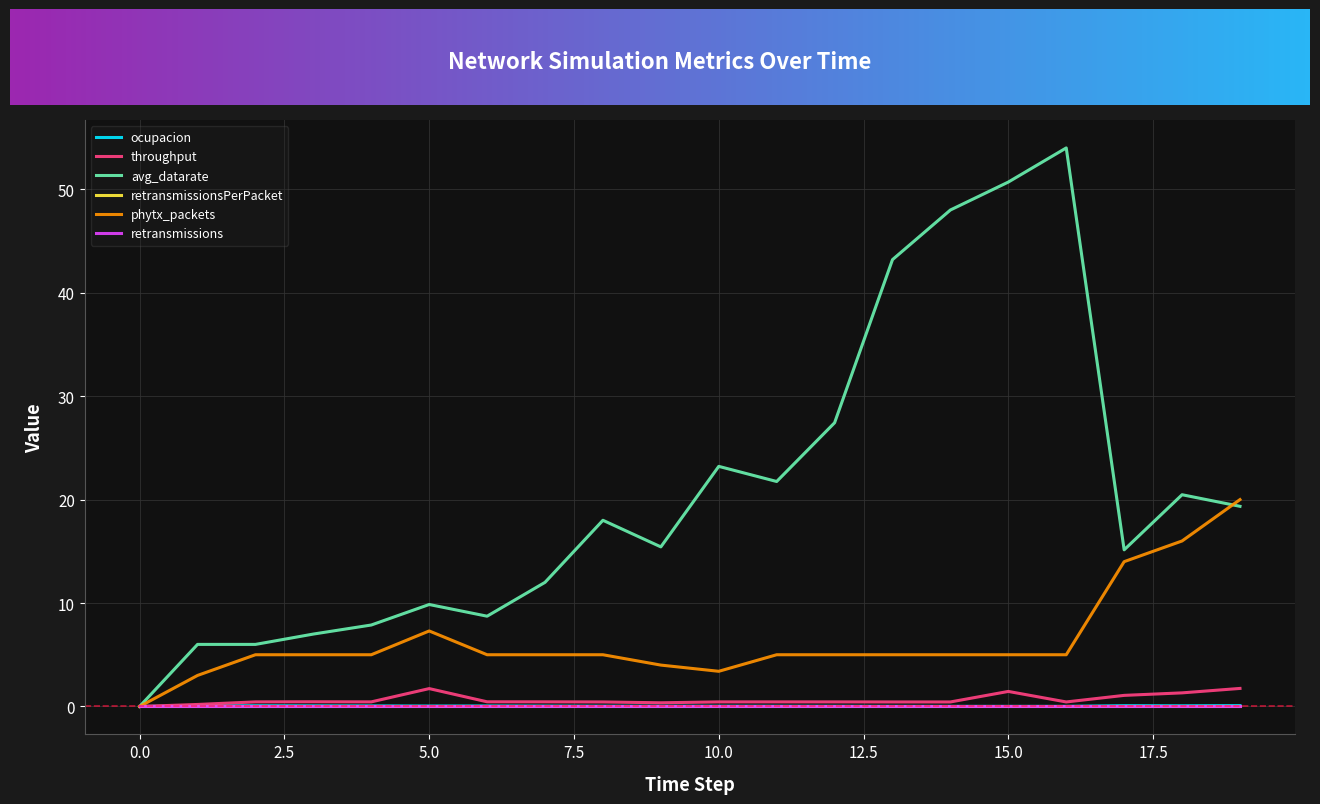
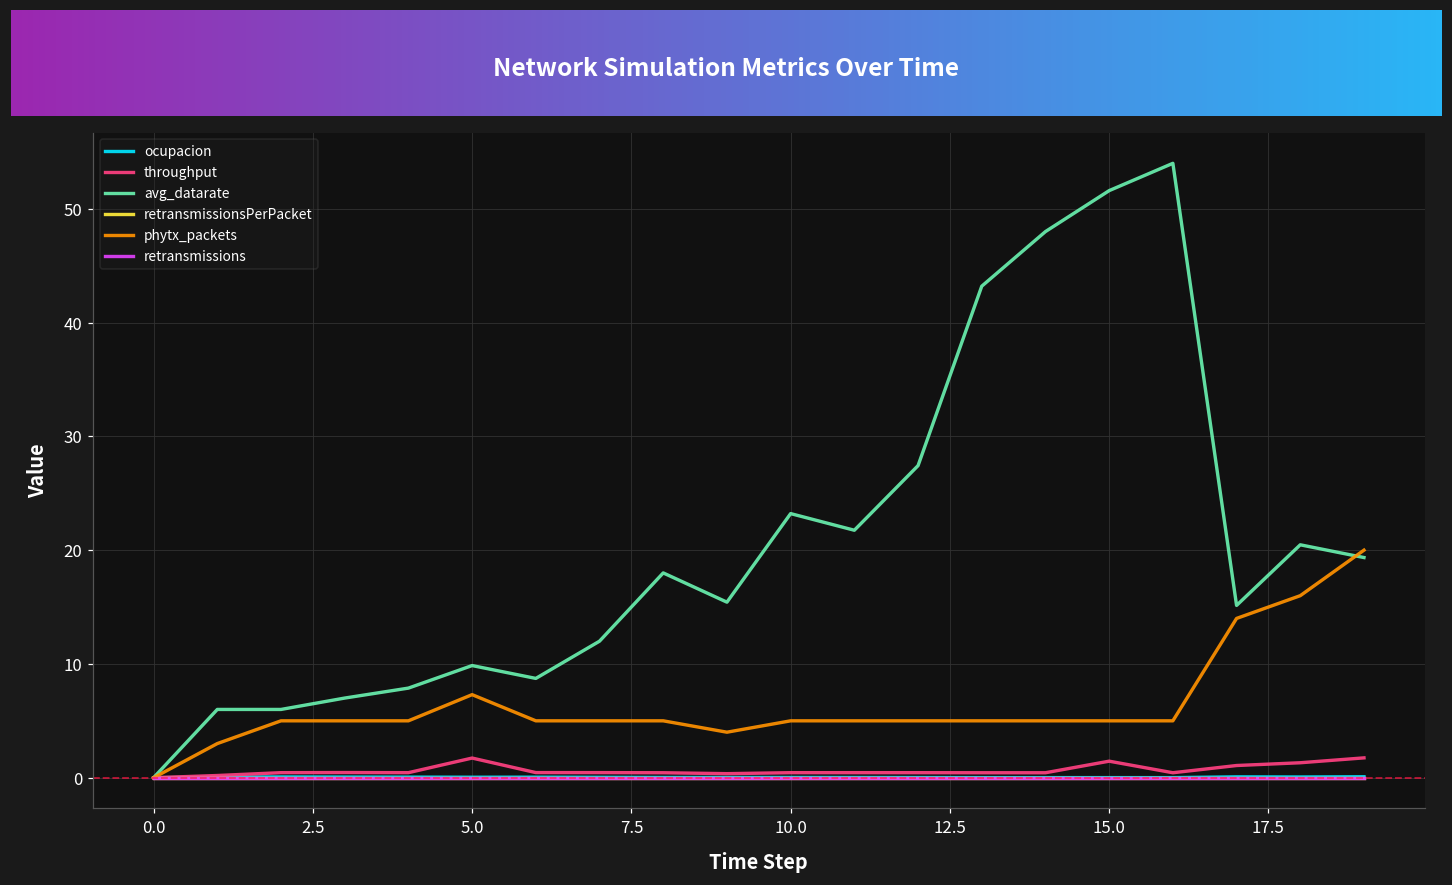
phytx_packets, 10.0: 3.4 -> 5.0
avg_datarate, 15.0: 50.7 -> 51.6
